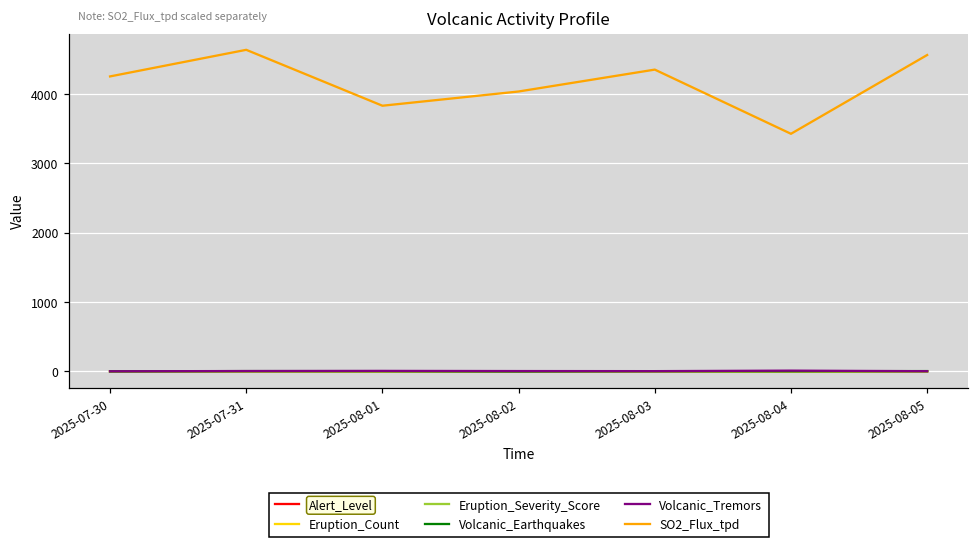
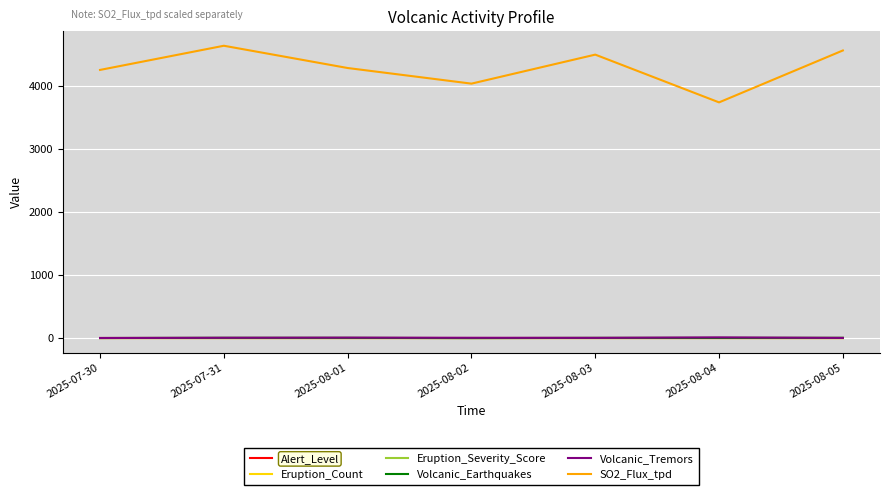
SO2_Flux_tpd, 2025-08-01: 3800 -> 4300
SO2_Flux_tpd, 2025-08-03: 4400 -> 4500
SO2_Flux_tpd, 2025-08-04: 3400 -> 3700
